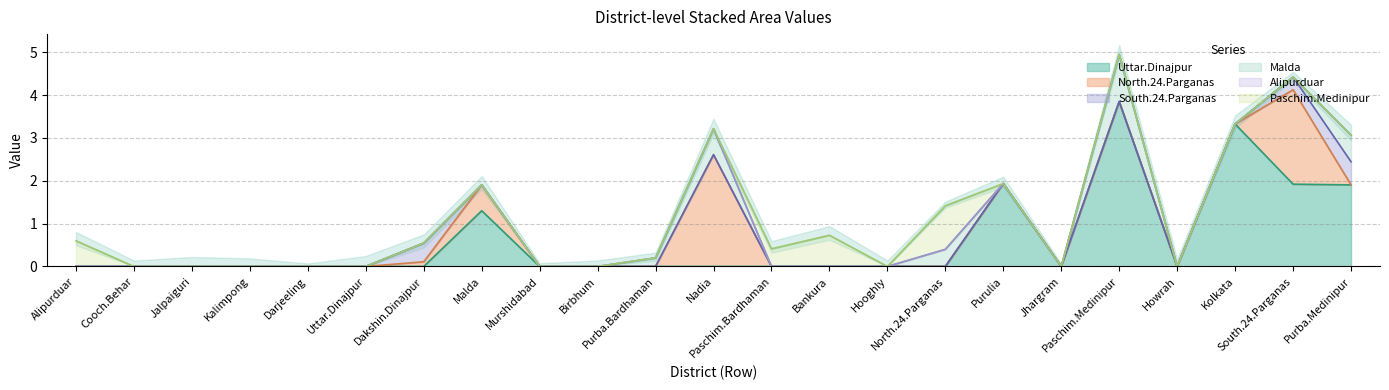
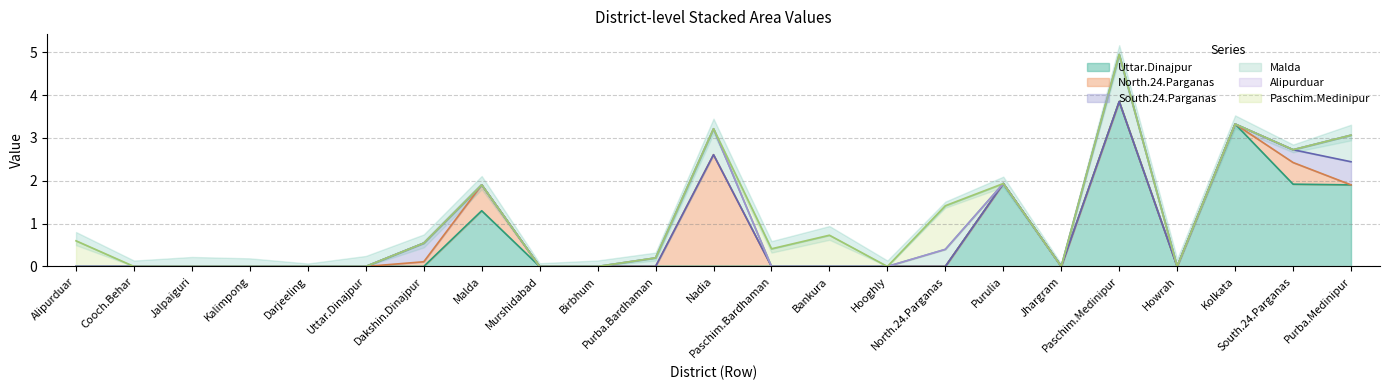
North.24.Parganas, South.24.Parganas: 2.2 -> 0.5
